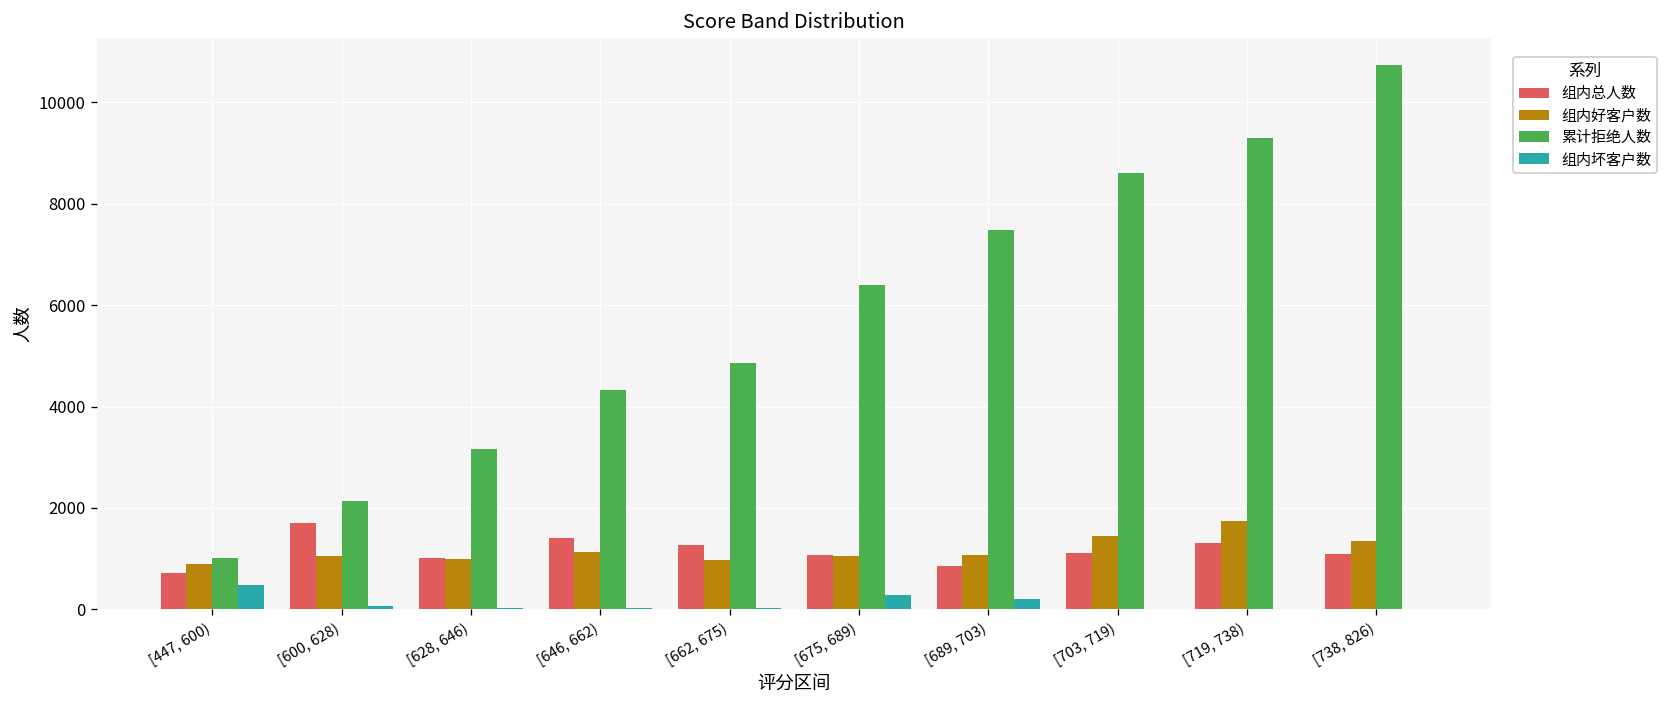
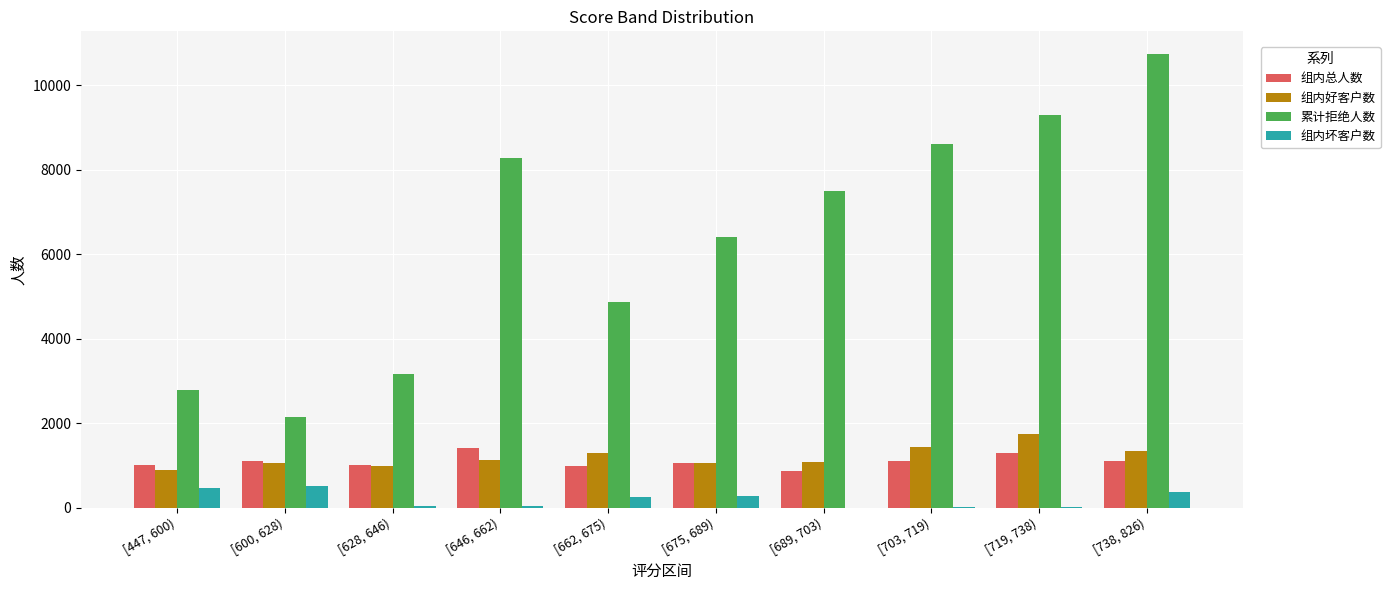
组内总人数, [447, 600): 700 -> 1000
累计拒绝人数, [447, 600): 1000 -> 2800
组内总人数, [600, 628): 1700 -> 1100
组内坏客户数, [600, 628): 100 -> 500
累计拒绝人数, [646, 662): 4300 -> 8300
组内总人数, [662, 675): 1300 -> 1000
组内好客户数, [662, 675): 1000 -> 1300
组内坏客户数, [662, 675): 0 -> 300
组内坏客户数, [689, 703): 200 -> 0
组内坏客户数, [738, 826): 0 -> 400
